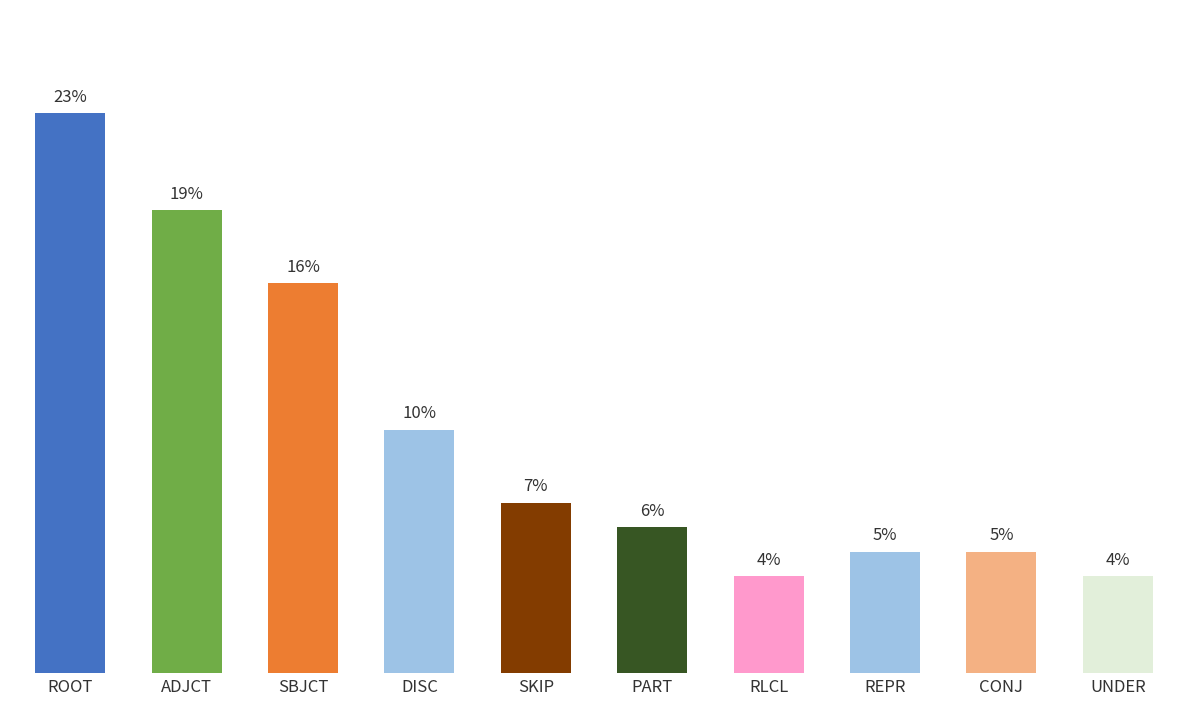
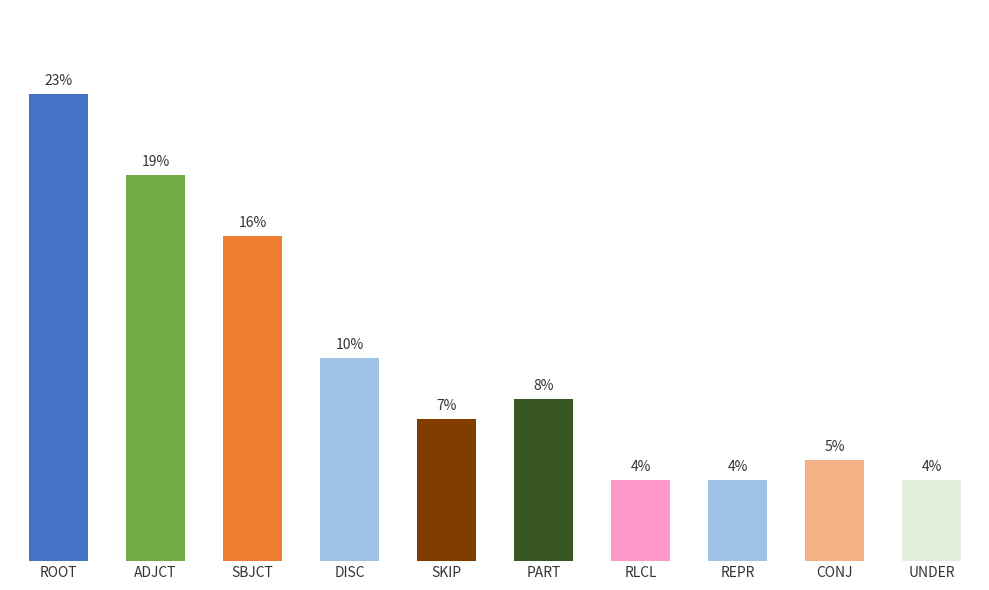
PART: 6% -> 8%
REPR: 5% -> 4%
